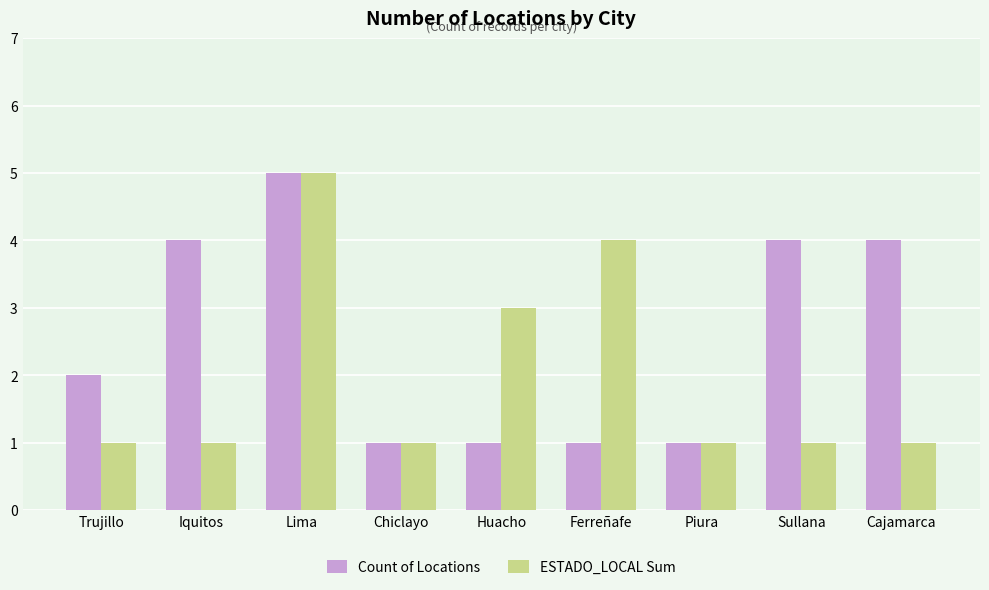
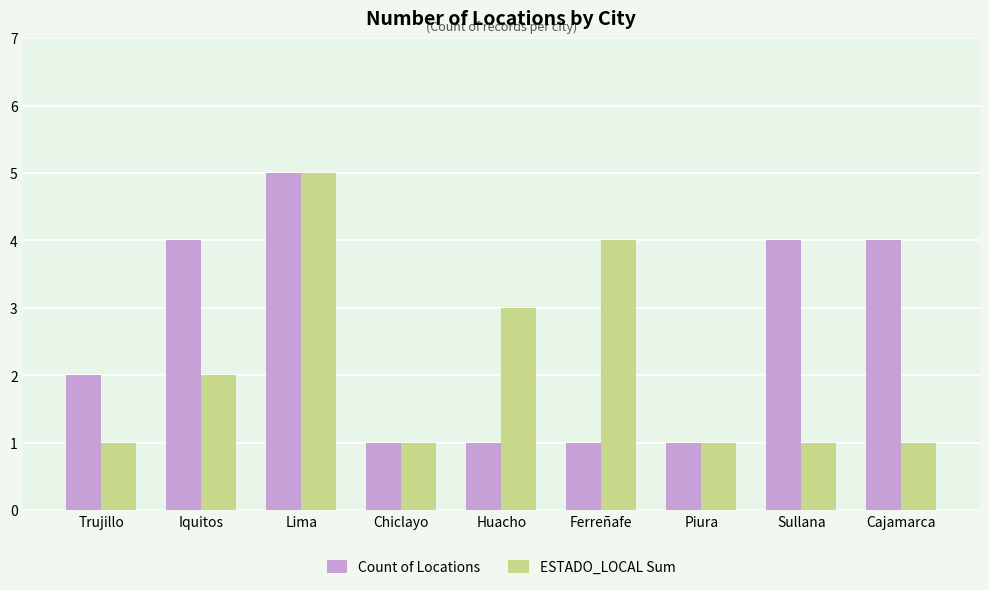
ESTADO_LOCAL Sum, Iquitos: 1 -> 2
